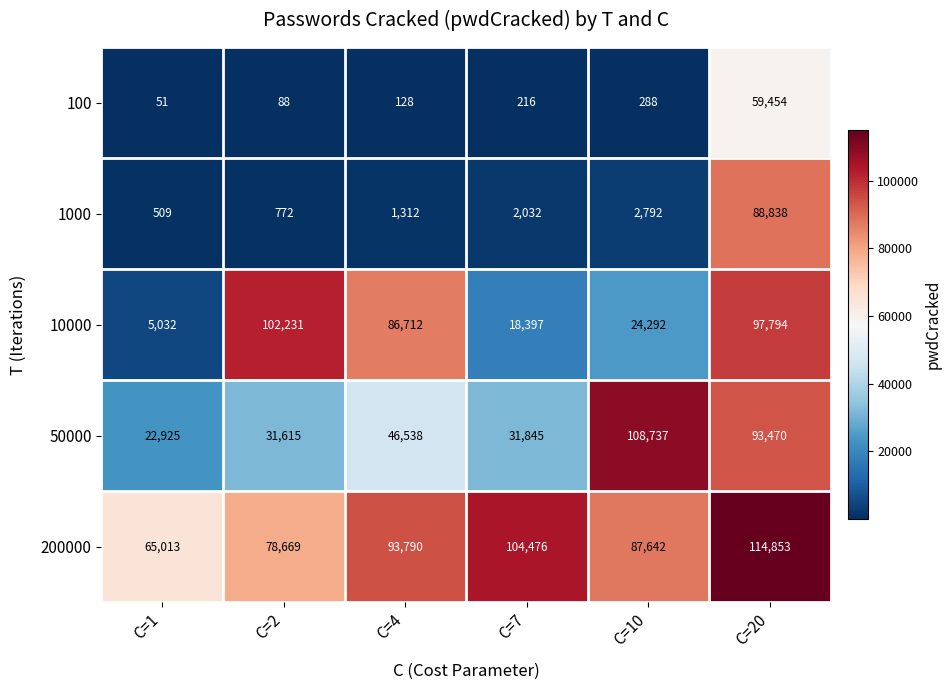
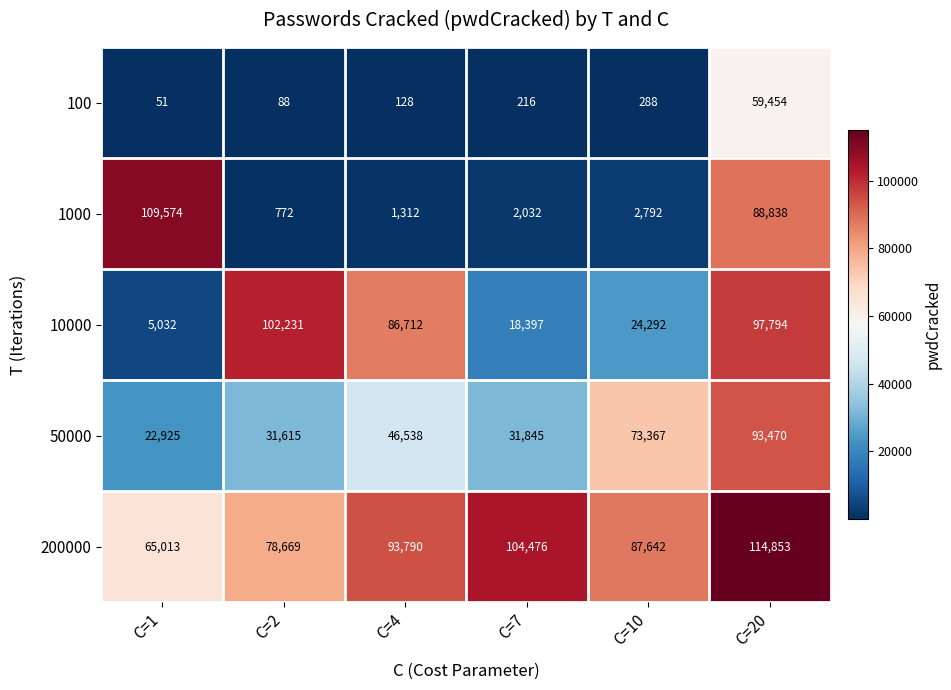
1000, C=1: 509 -> 109,574
50000, C=10: 108,737 -> 73,367
